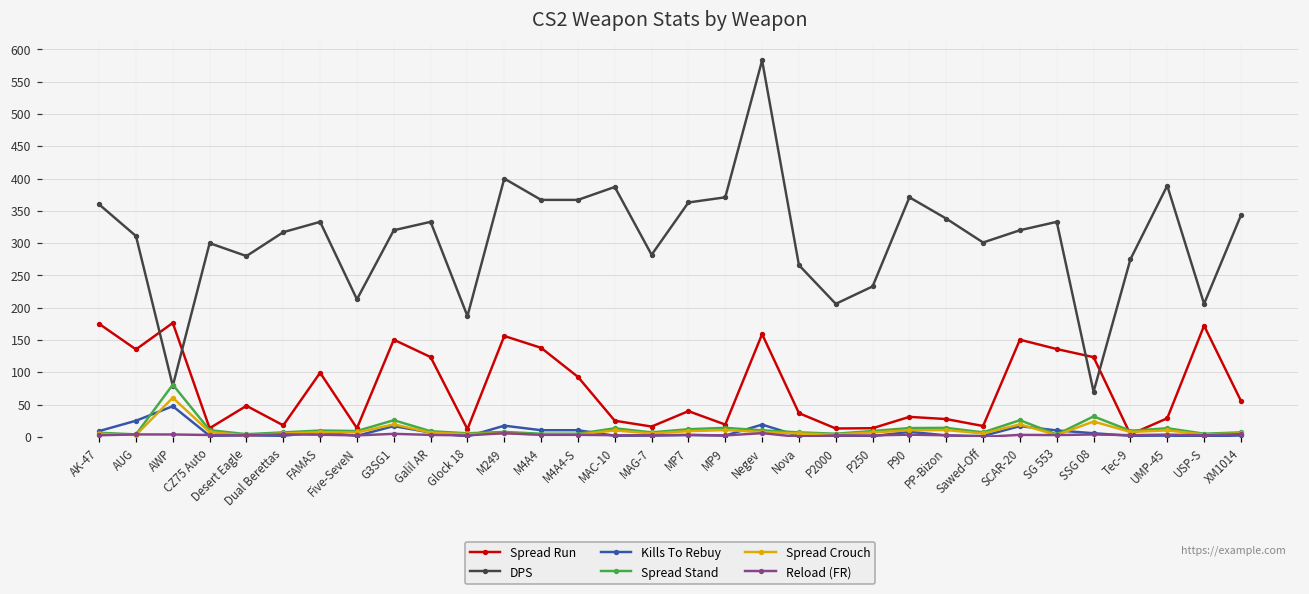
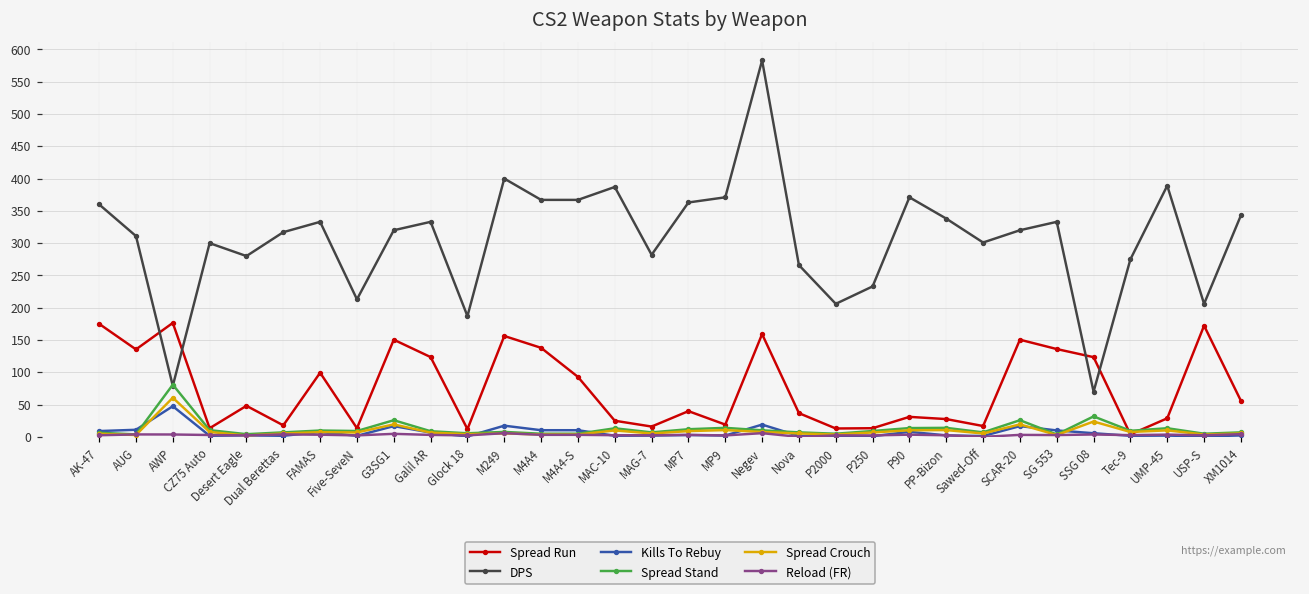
Kills To Rebuy, AUG: 30 -> 10
